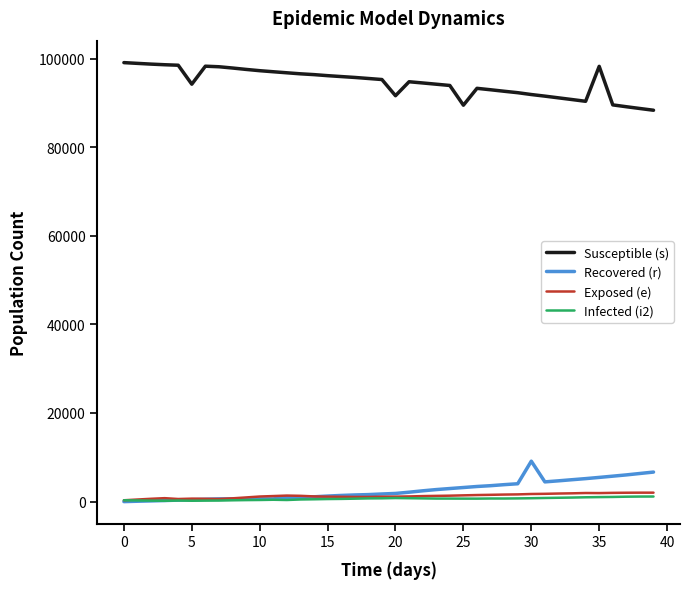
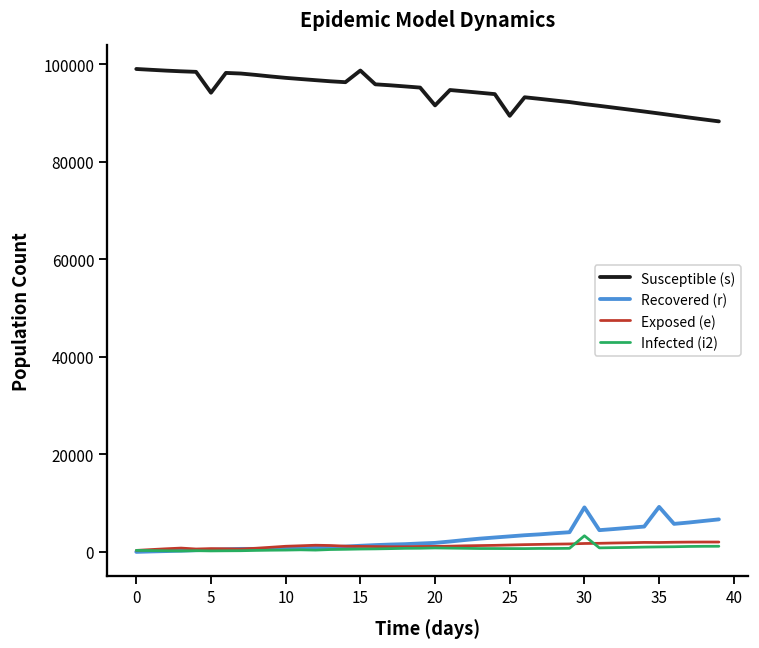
Susceptible (s), 15: 96000 -> 99000
Infected (i2), 30: 1000 -> 3000
Susceptible (s), 35: 98000 -> 90000
Recovered (r), 35: 5000 -> 9000
